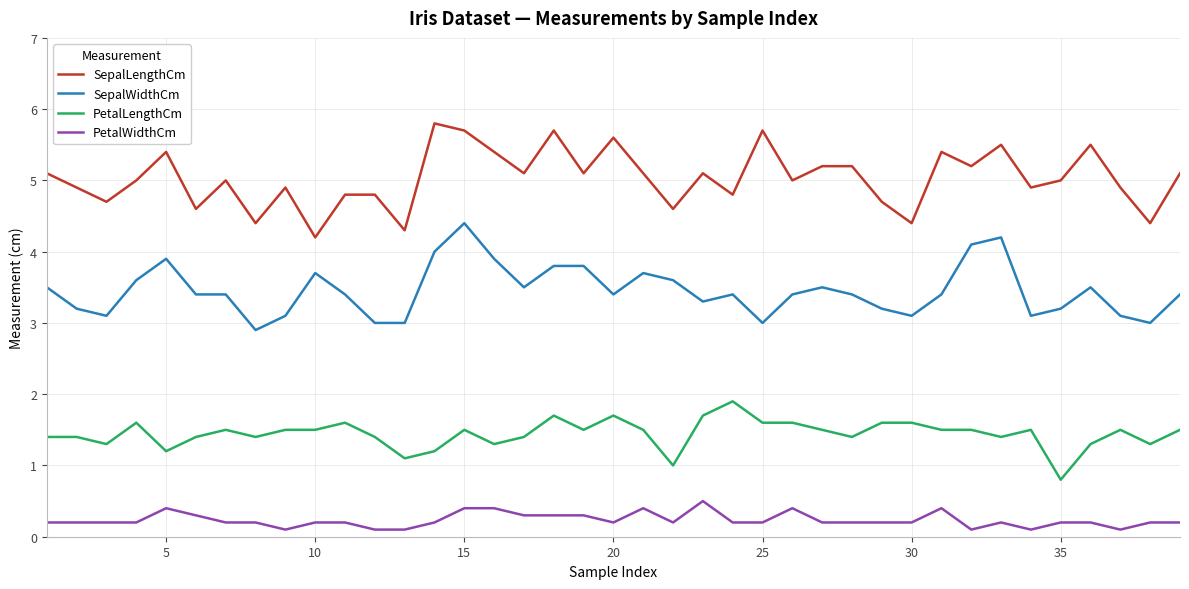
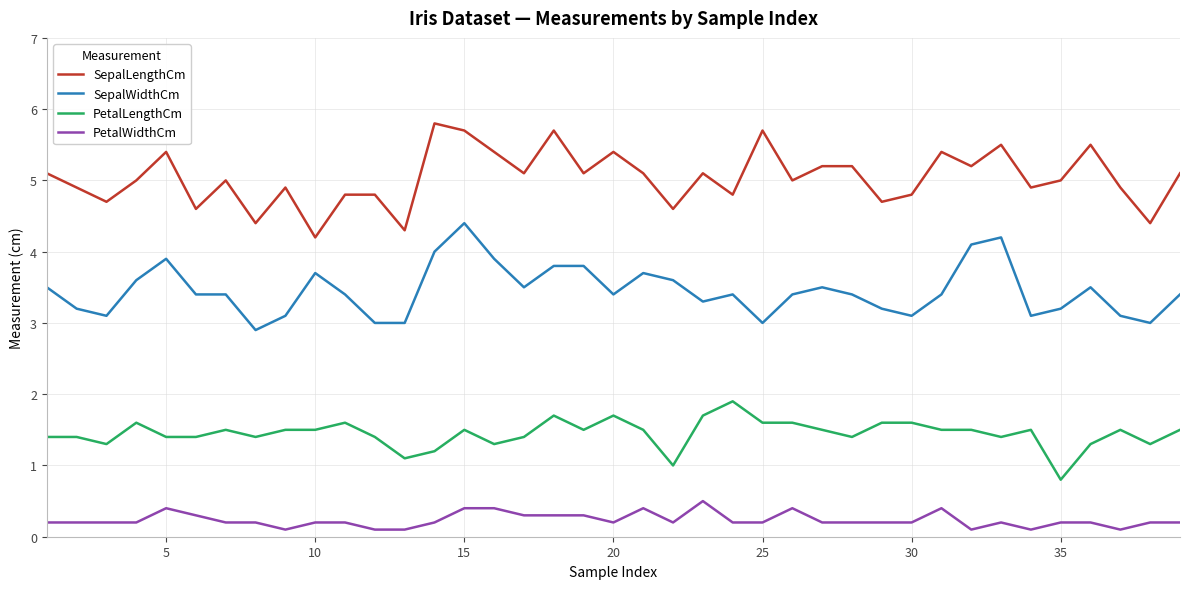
PetalLengthCm, 5: 1.2 -> 1.4
SepalLengthCm, 20: 5.6 -> 5.4
SepalLengthCm, 30: 4.4 -> 4.8
